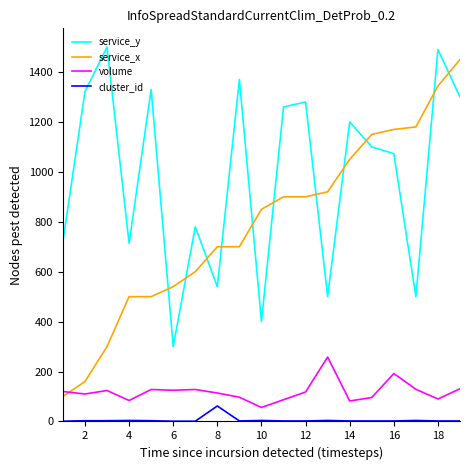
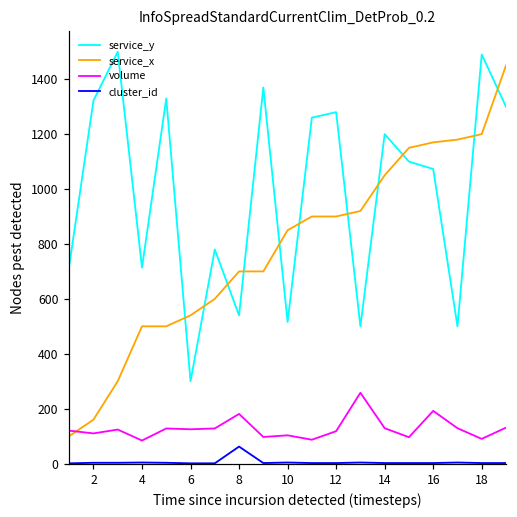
volume, 8: 110 -> 180
service_y, 10: 400 -> 520
volume, 10: 60 -> 100
volume, 14: 80 -> 130
service_x, 18: 1340 -> 1200
